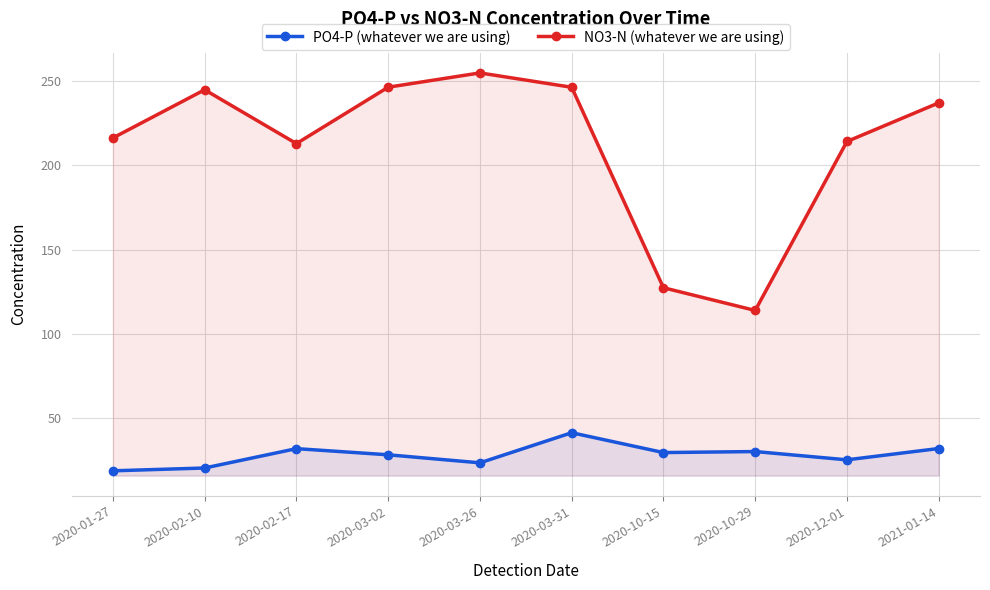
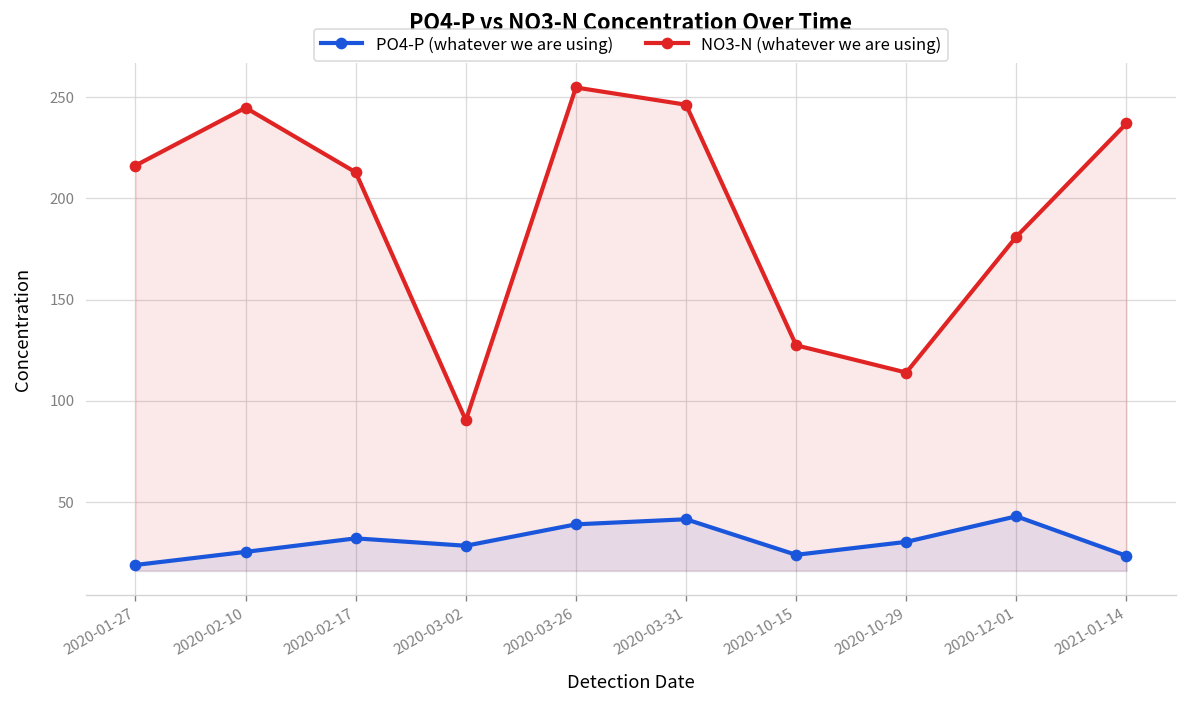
PO4-P (whatever we are using), 2020-02-10: 21 -> 25
NO3-N (whatever we are using), 2020-03-02: 246 -> 90
PO4-P (whatever we are using), 2020-03-26: 24 -> 39
PO4-P (whatever we are using), 2020-10-15: 30 -> 24
PO4-P (whatever we are using), 2020-12-01: 25 -> 43
NO3-N (whatever we are using), 2020-12-01: 214 -> 181
PO4-P (whatever we are using), 2021-01-14: 32 -> 24
